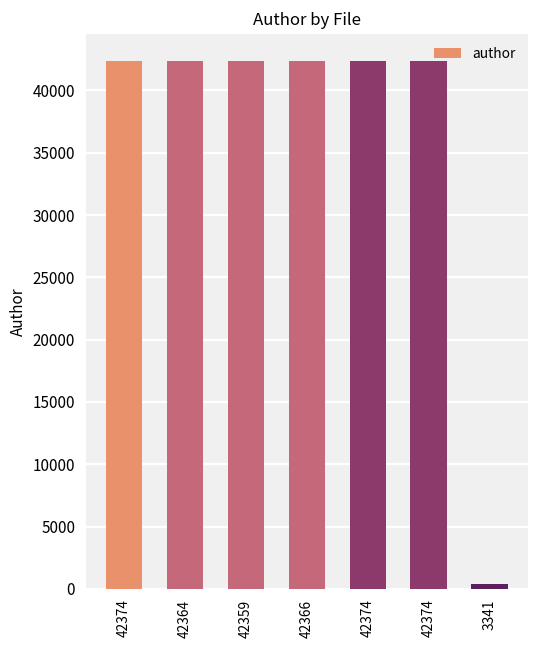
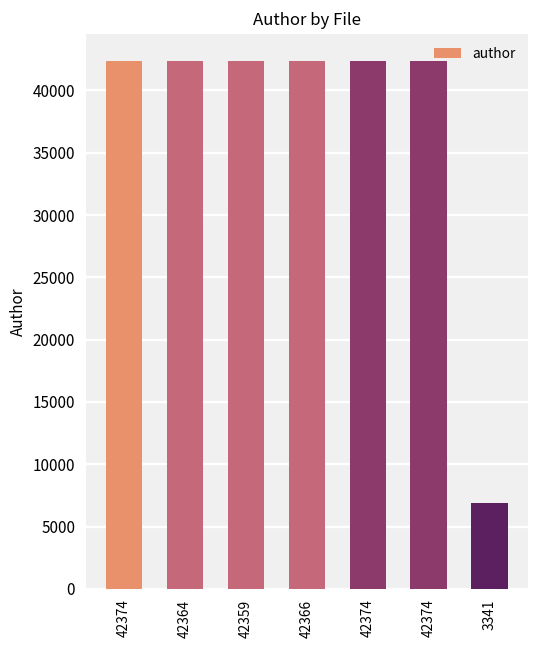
3341: 400 -> 6900
